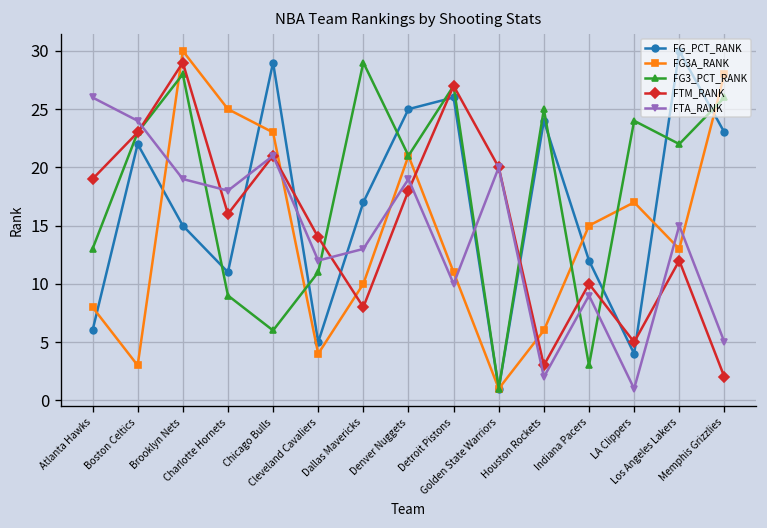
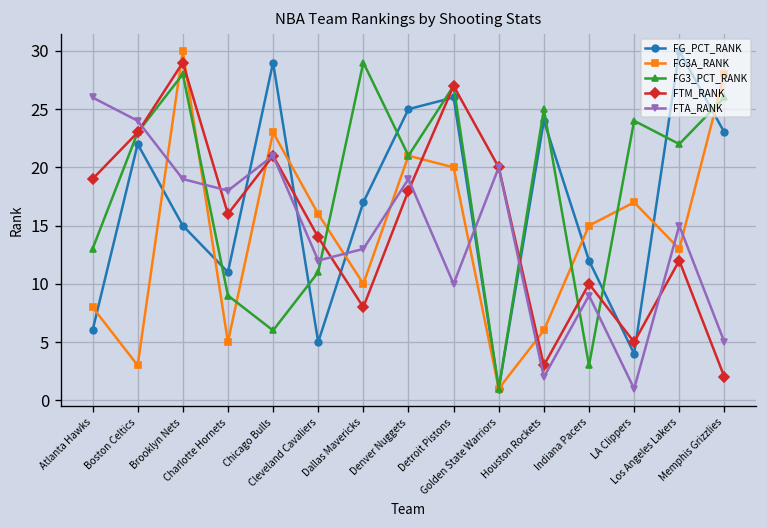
FG3A_RANK, Charlotte Hornets: 25 -> 5
FG3A_RANK, Cleveland Cavaliers: 4 -> 16
FG3A_RANK, Detroit Pistons: 11 -> 20
